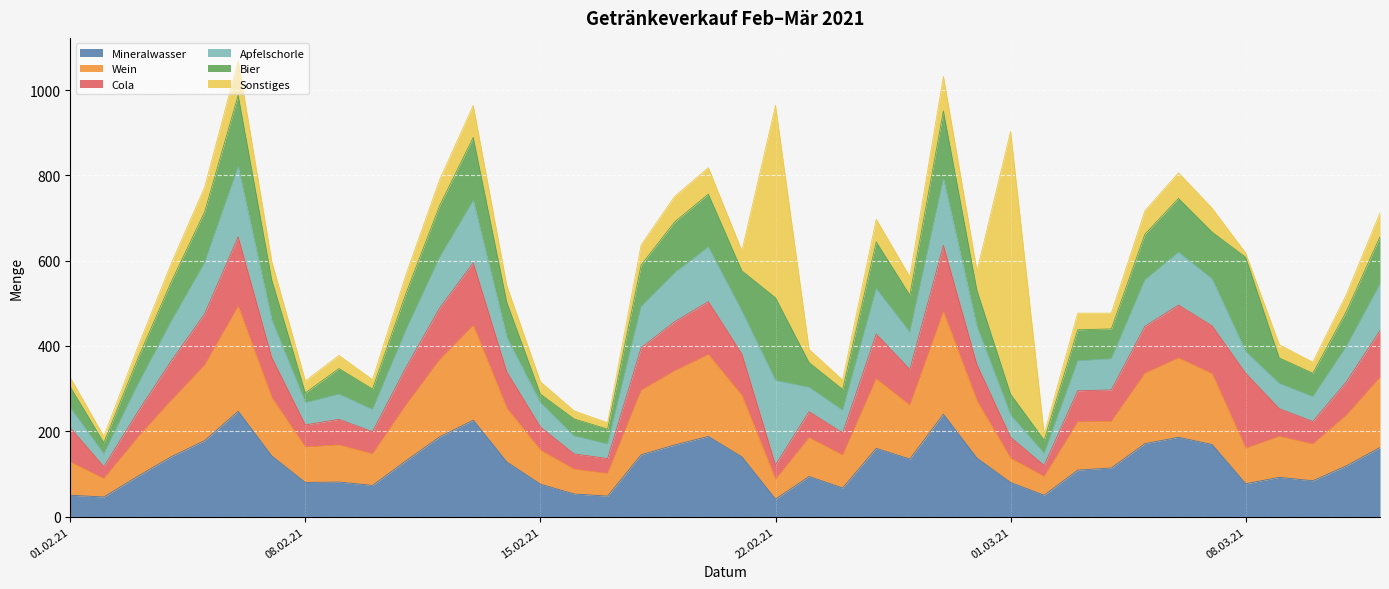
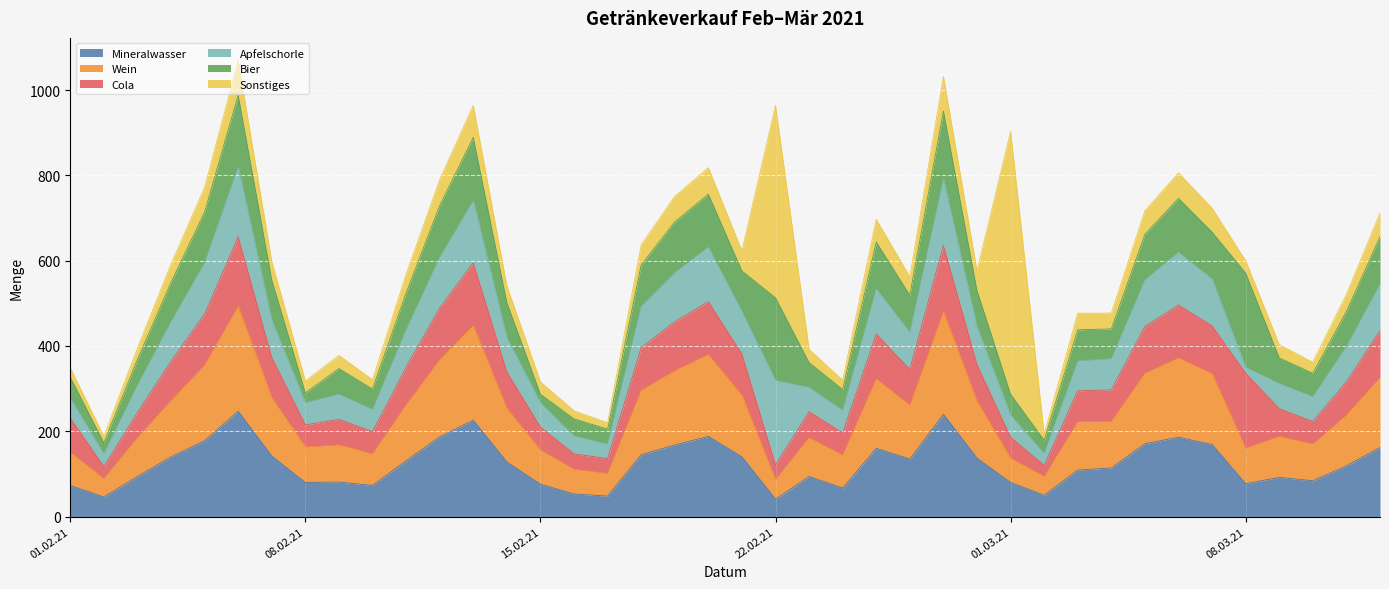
Mineralwasser, 01.02.21: 50 -> 70
Apfelschorle, 08.03.21: 50 -> 10
Sonstiges, 08.03.21: 10 -> 30
